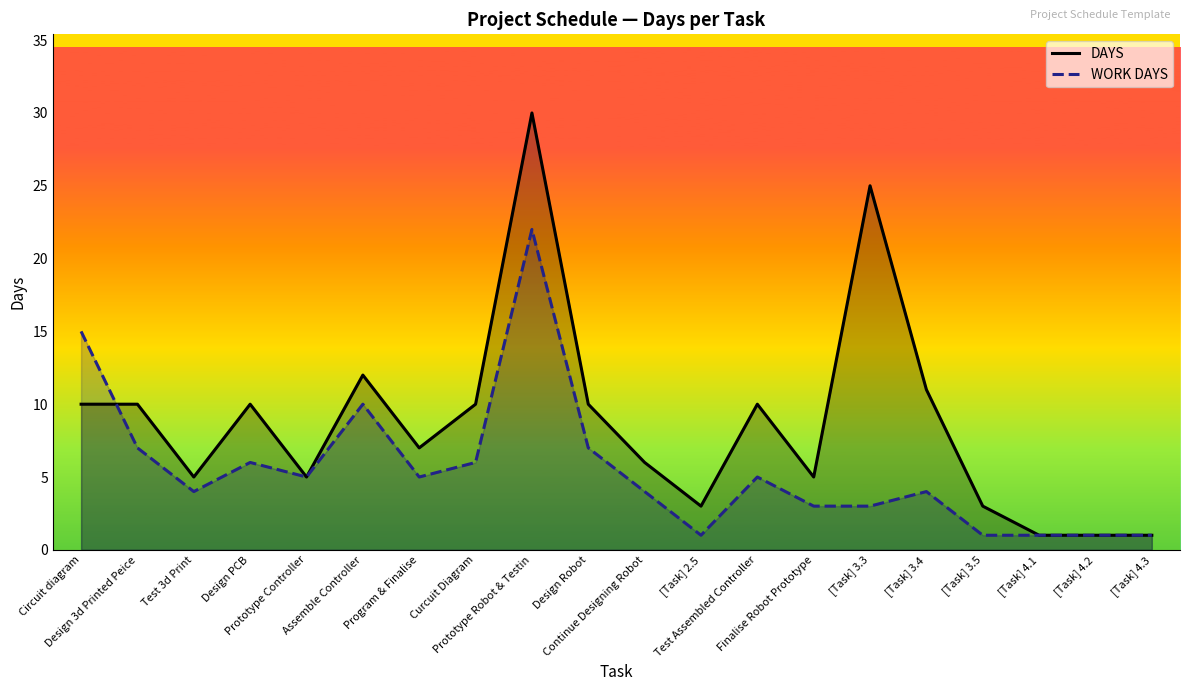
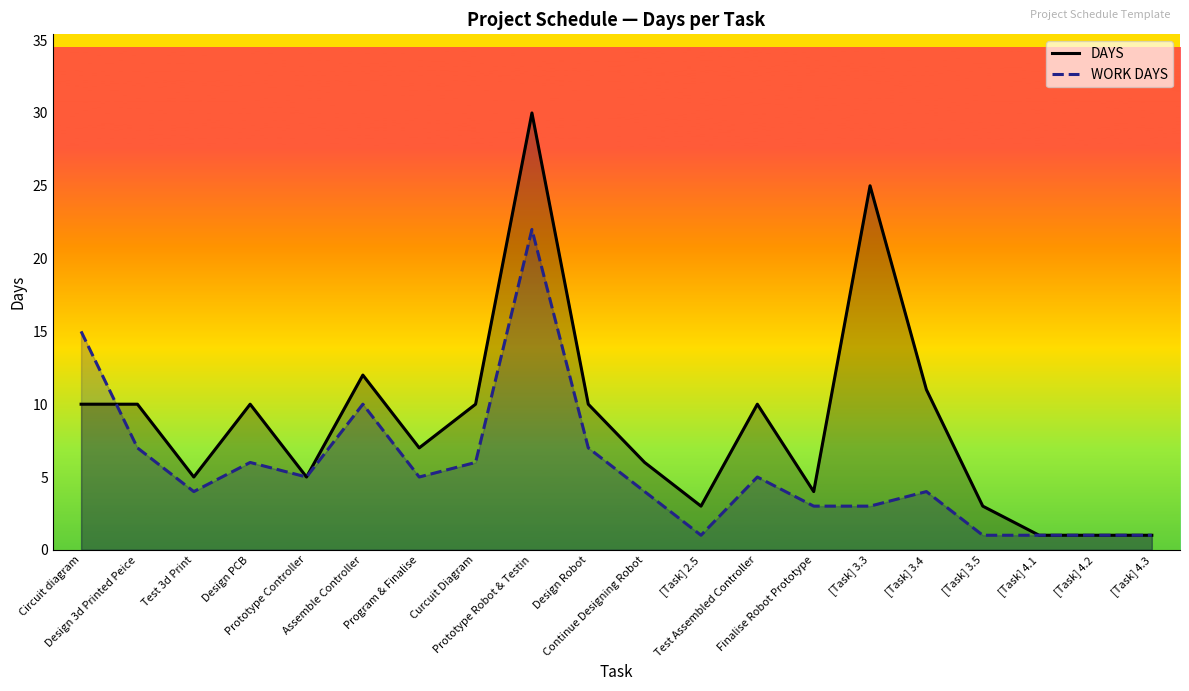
DAYS, Finalise Robot Prototype: 5 -> 4
